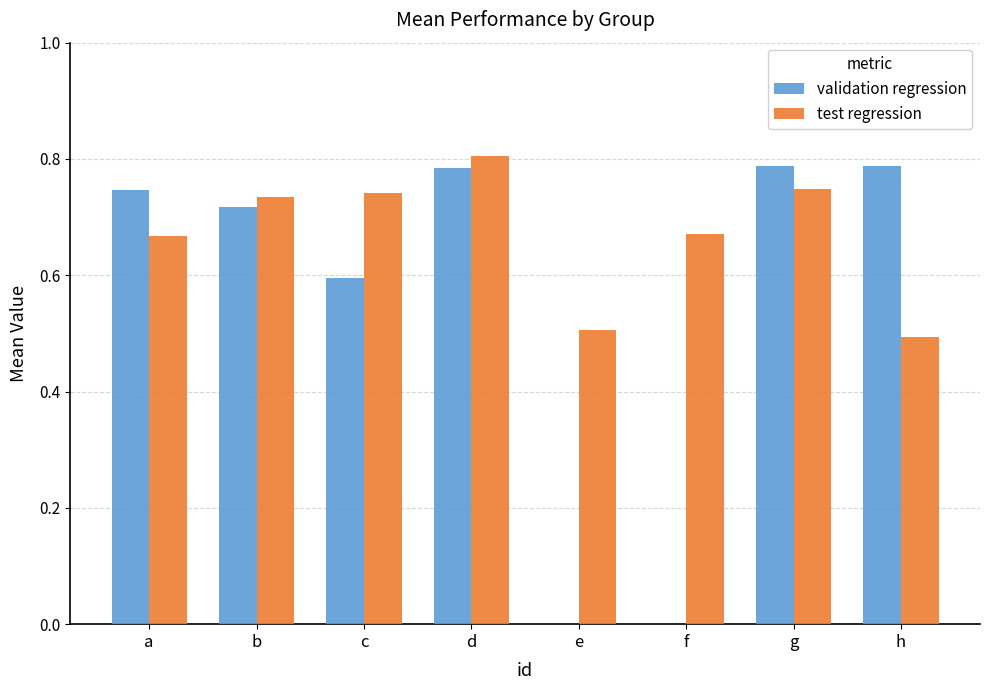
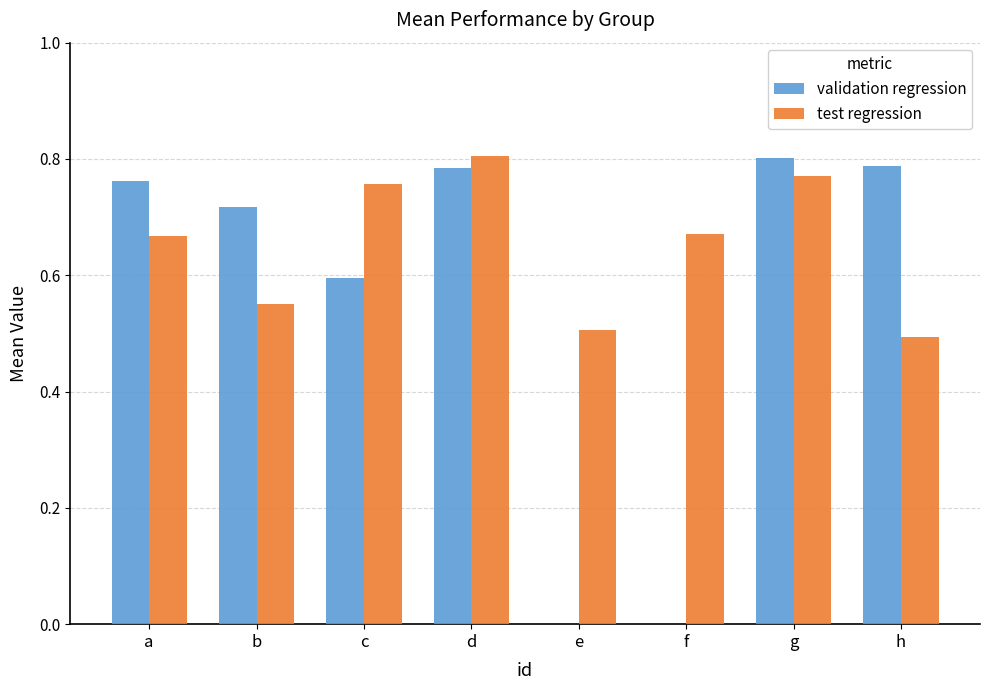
validation regression, a: 0.75 -> 0.76
test regression, b: 0.73 -> 0.55
test regression, c: 0.74 -> 0.76
validation regression, g: 0.79 -> 0.80
test regression, g: 0.75 -> 0.77
